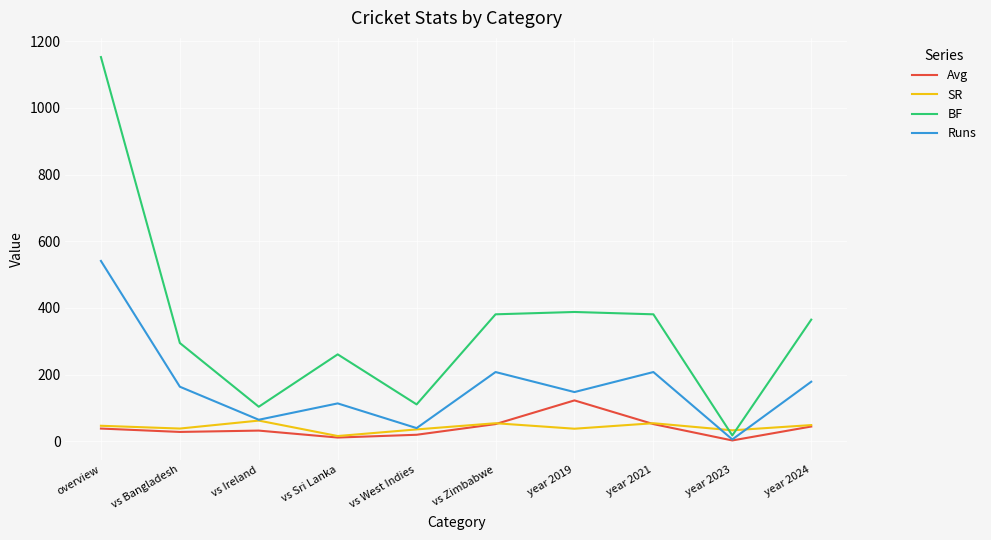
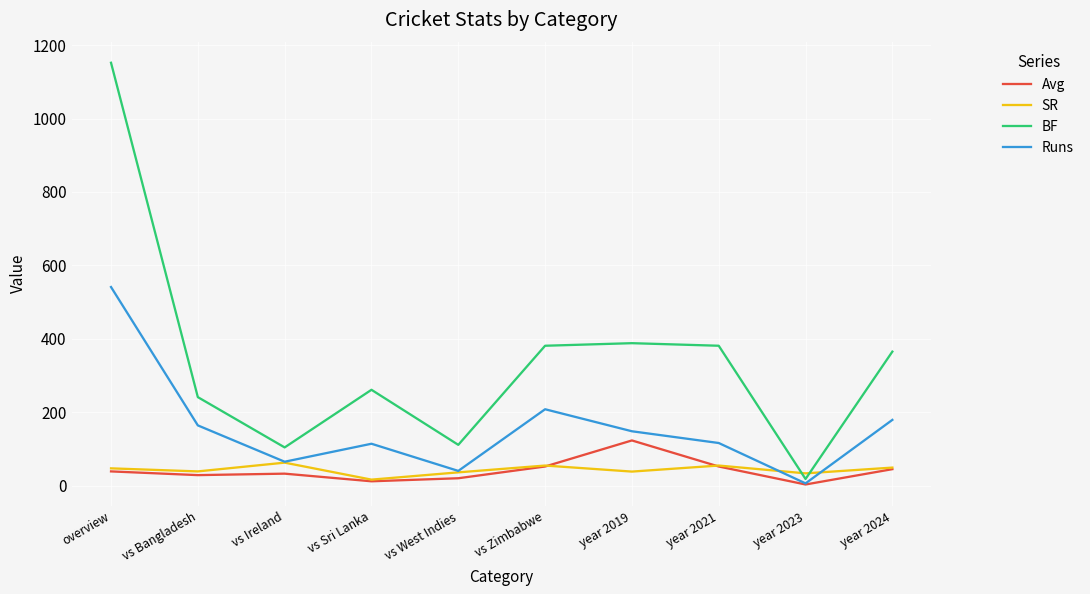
BF, vs Bangladesh: 300 -> 240
Runs, year 2021: 210 -> 120
